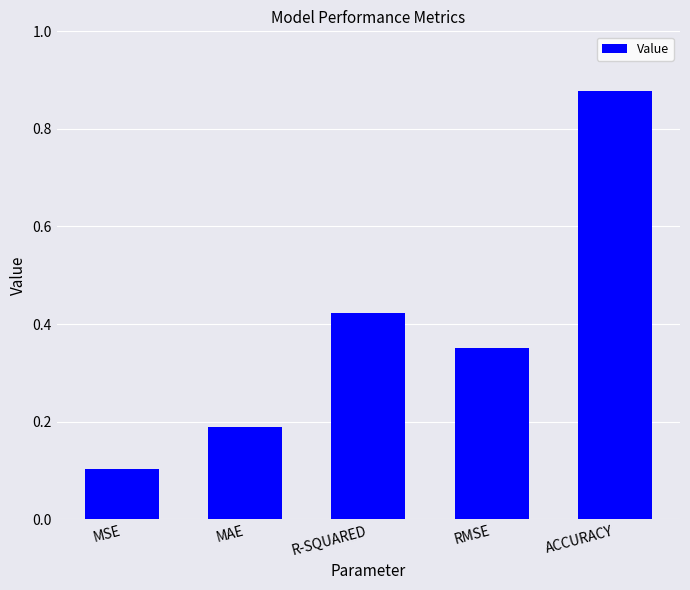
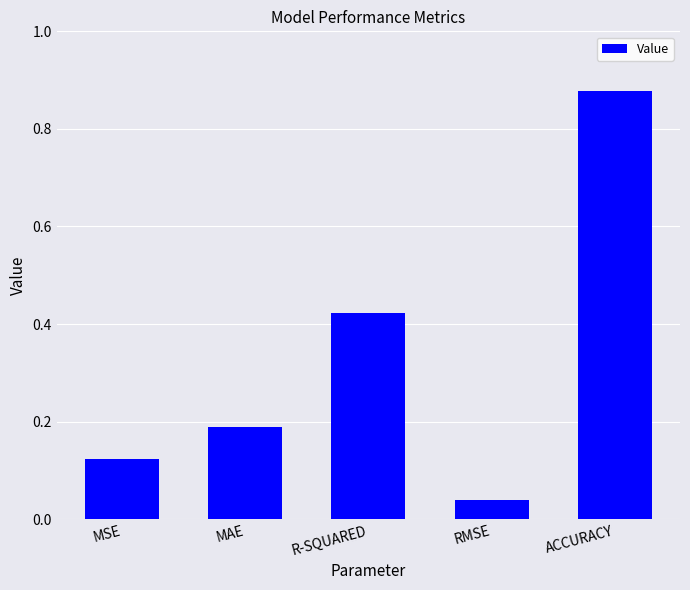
MSE: 0.10 -> 0.12
RMSE: 0.35 -> 0.04
